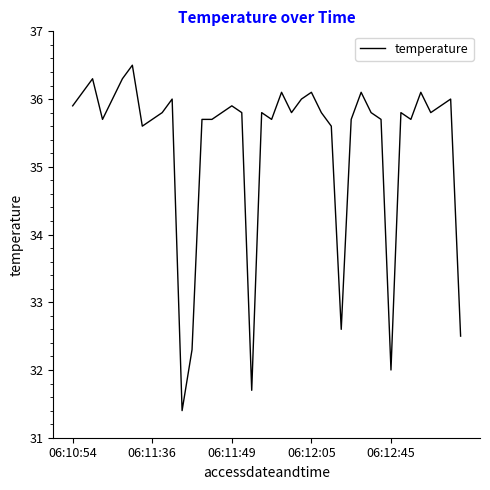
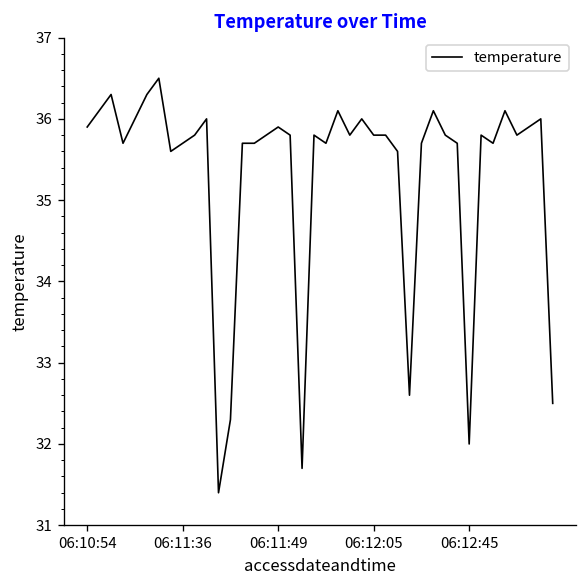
06:12:05: 36.1 -> 35.8
